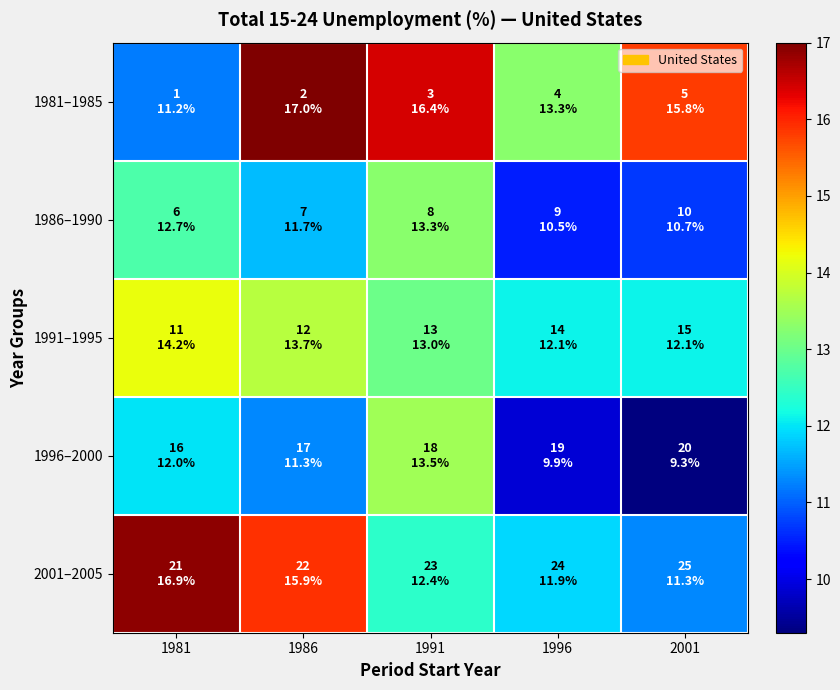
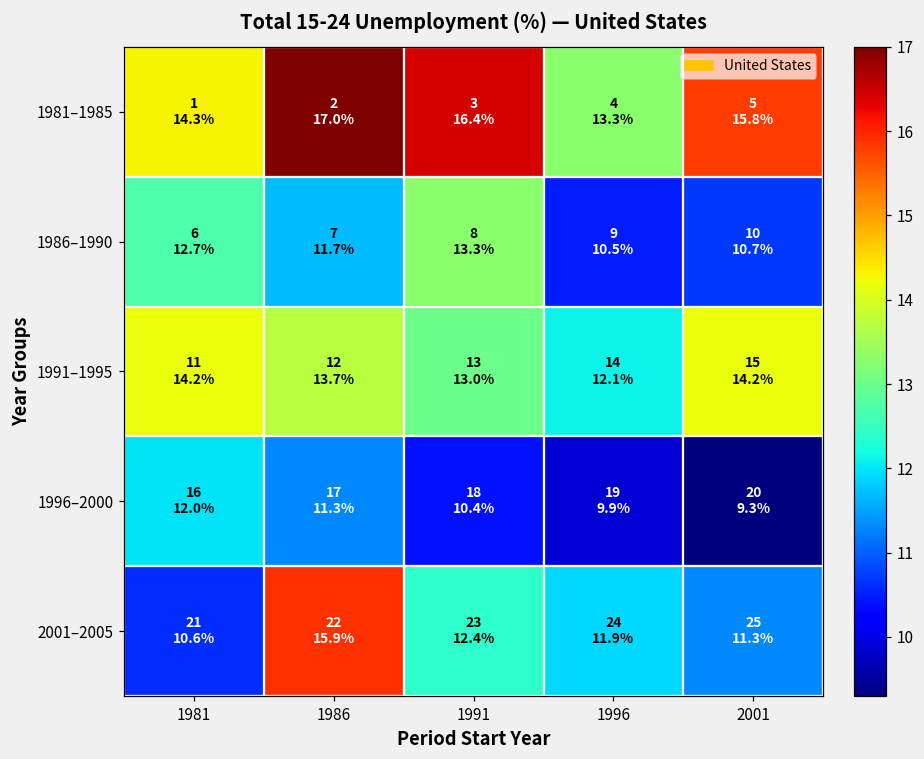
1981–1985, 1981: 11.2% -> 14.3%
1991–1995, 2001: 12.1% -> 14.2%
1996–2000, 1991: 13.5% -> 10.4%
2001–2005, 1981: 16.9% -> 10.6%
